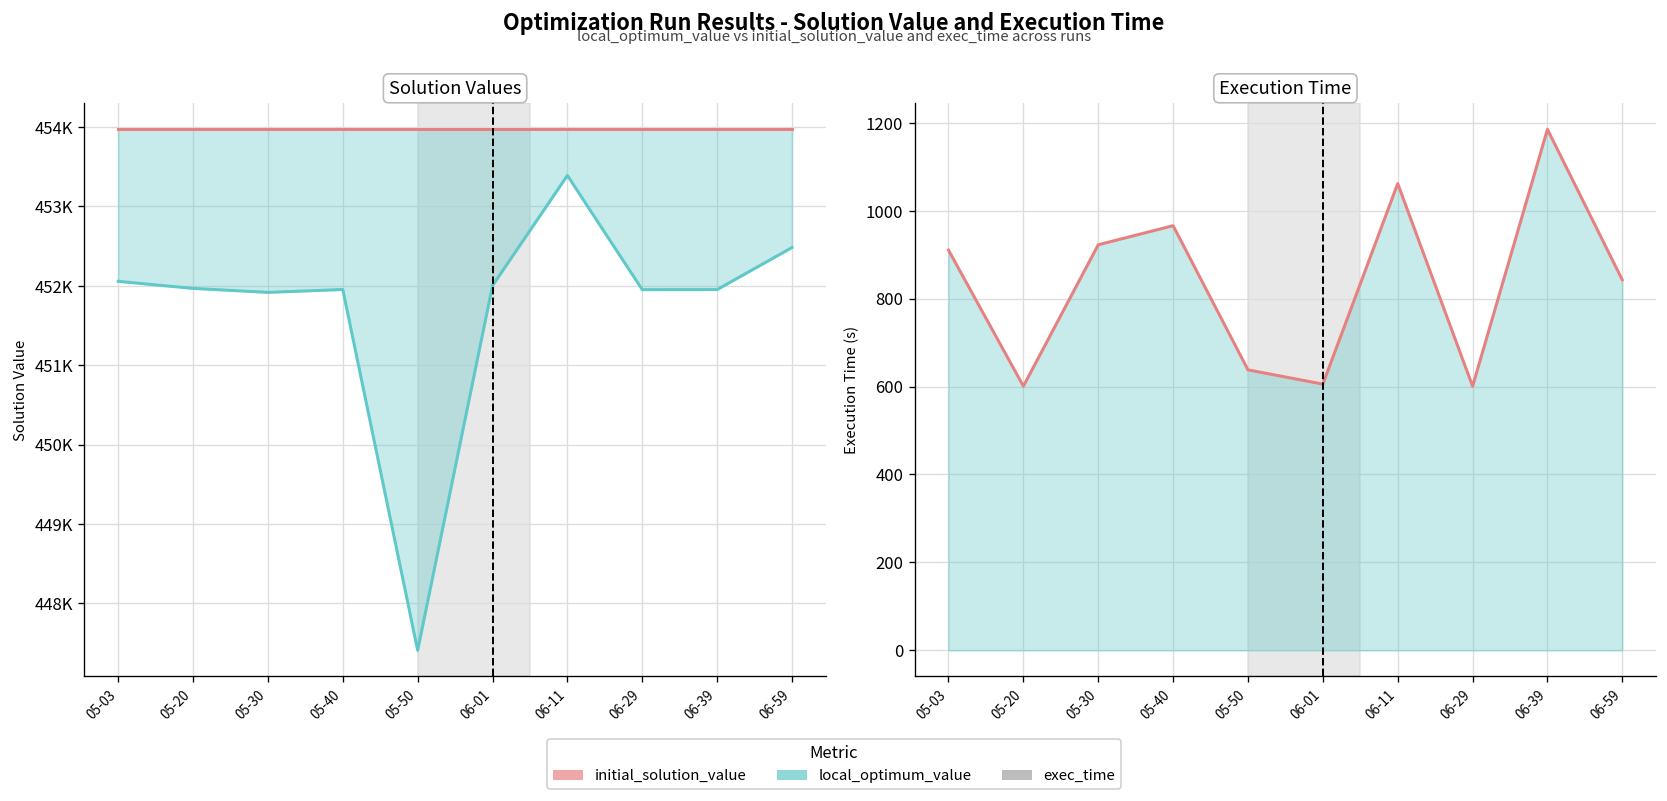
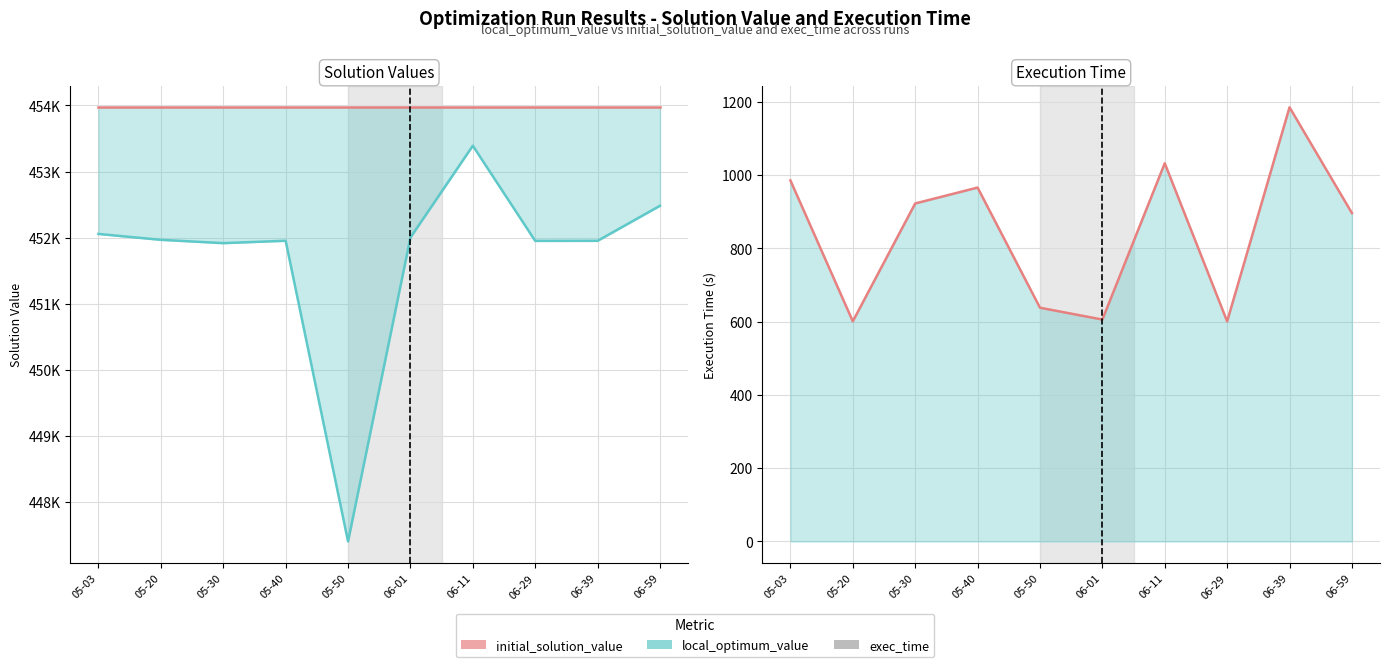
Execution Time, 05-03: 910 -> 990
Execution Time, 06-11: 1060 -> 1030
Execution Time, 06-59: 840 -> 900
